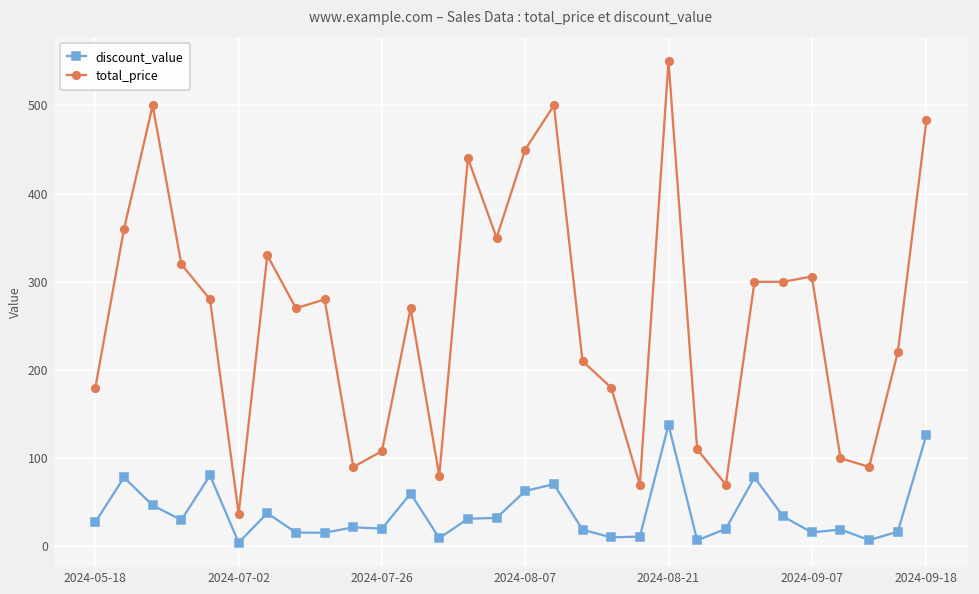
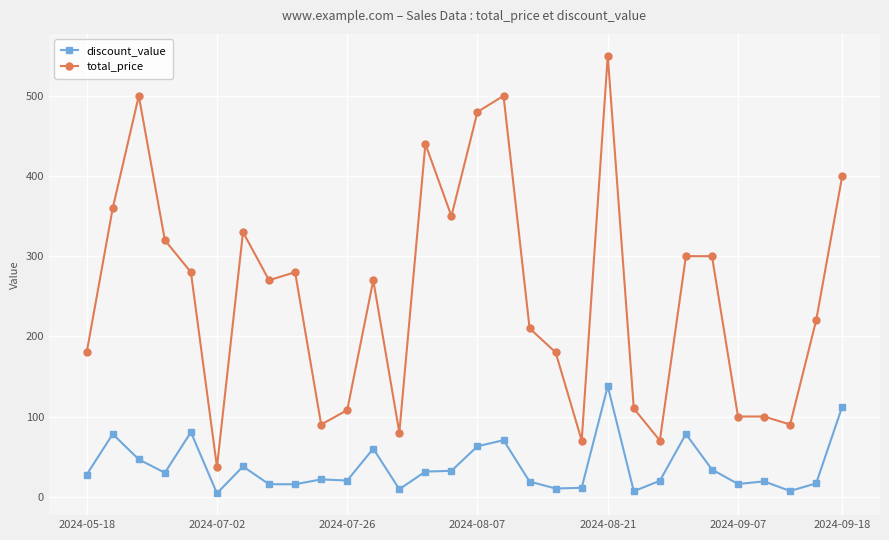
total_price, 2024-08-07: 450 -> 480
total_price, 2024-09-07: 310 -> 100
discount_value, 2024-09-18: 130 -> 110
total_price, 2024-09-18: 480 -> 400
